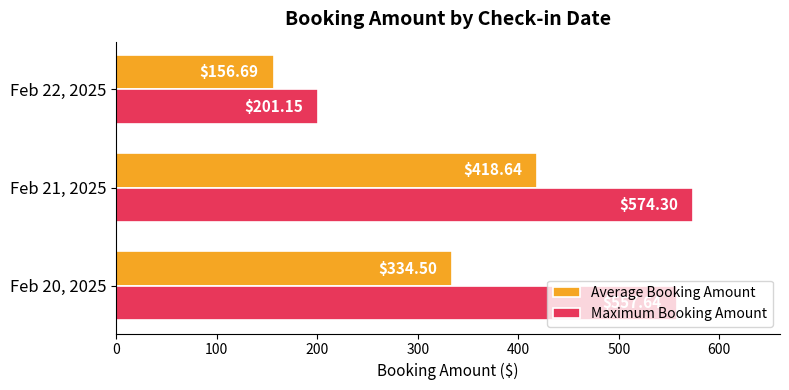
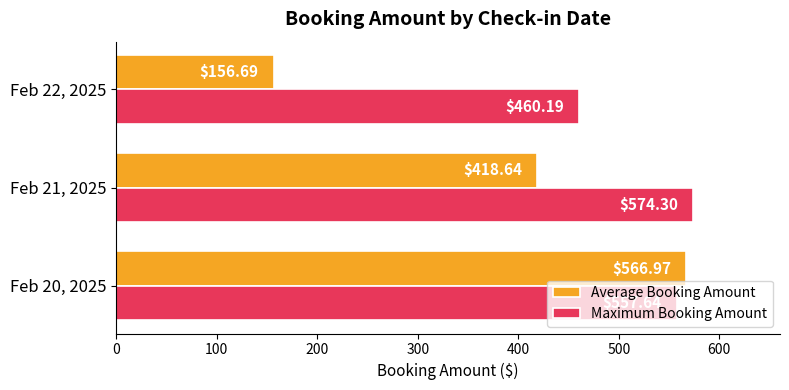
Maximum Booking Amount, Feb 22, 2025: $201.15 -> $460.19
Average Booking Amount, Feb 20, 2025: $334.50 -> $566.97
